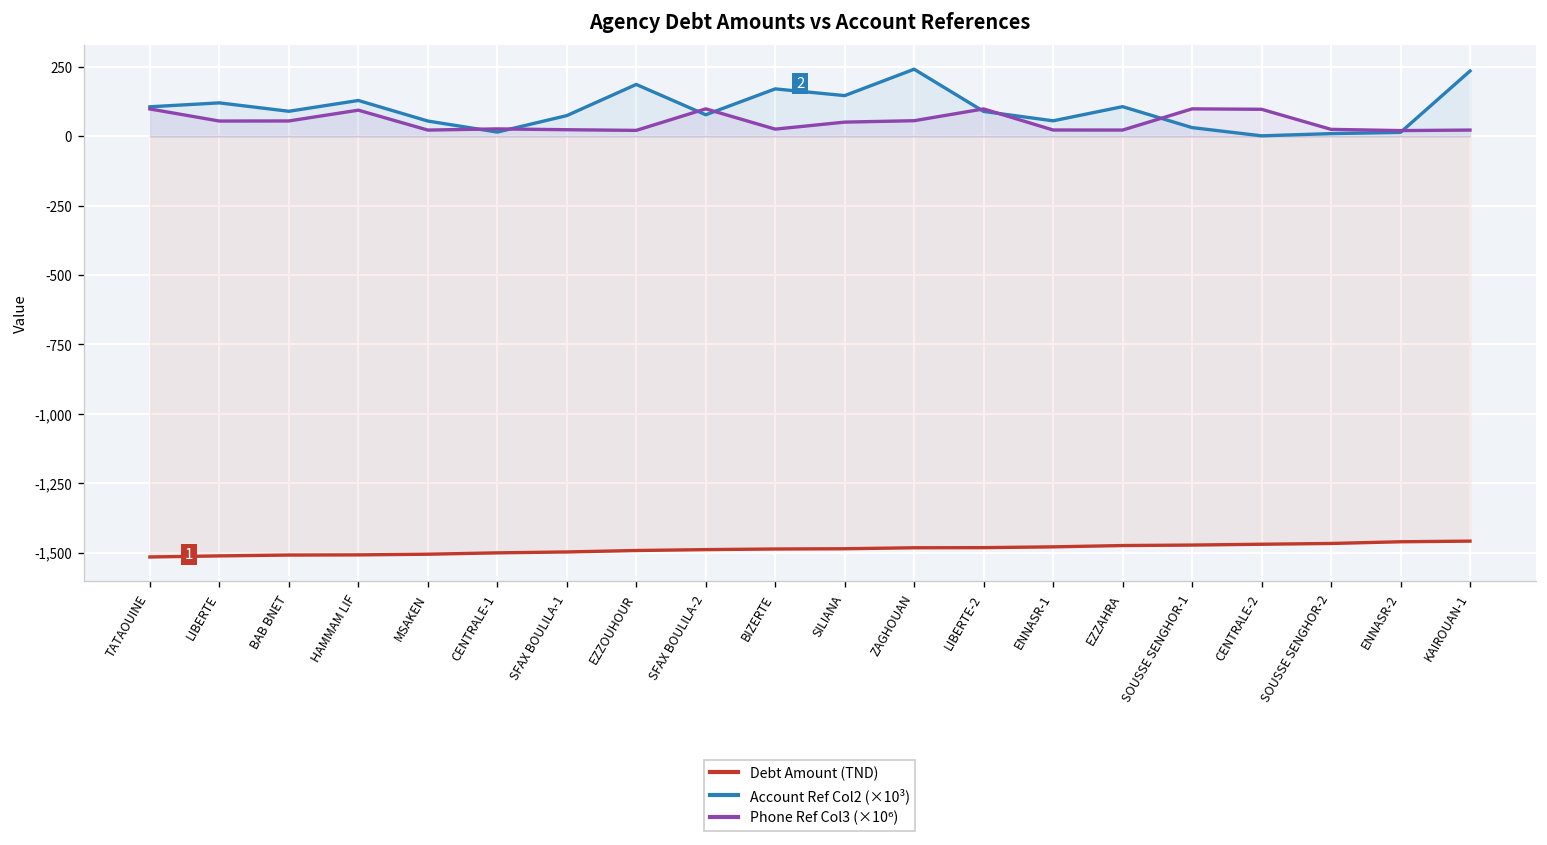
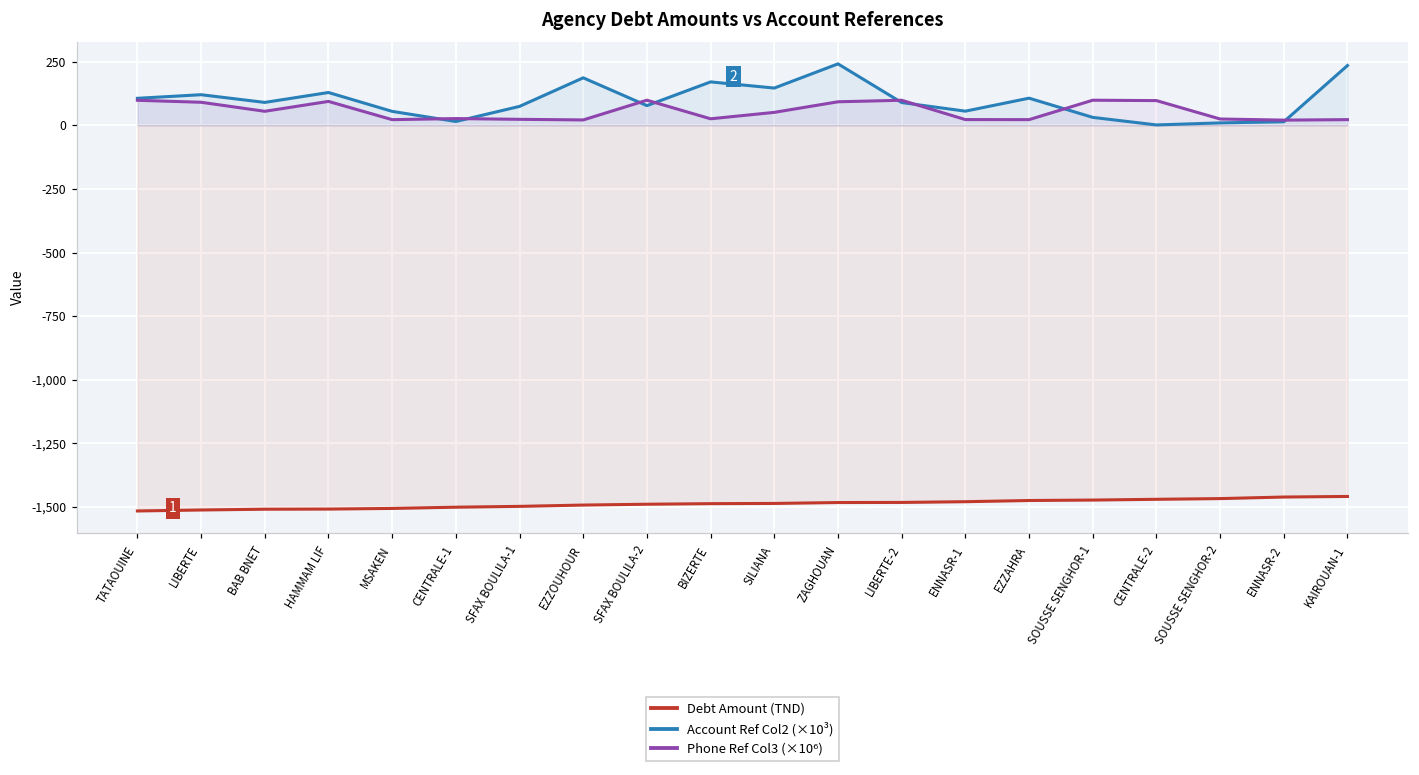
Phone Ref Col3 (×10⁶), LIBERTE: 50 -> 90
Phone Ref Col3 (×10⁶), ZAGHOUAN: 60 -> 90
